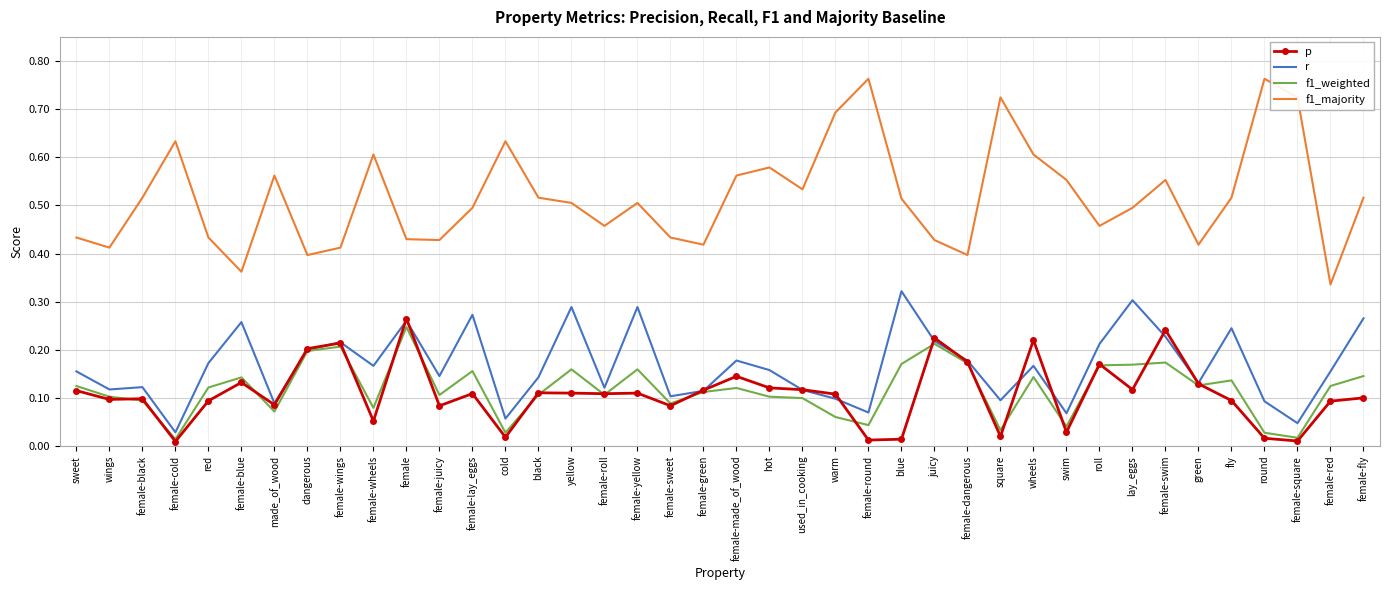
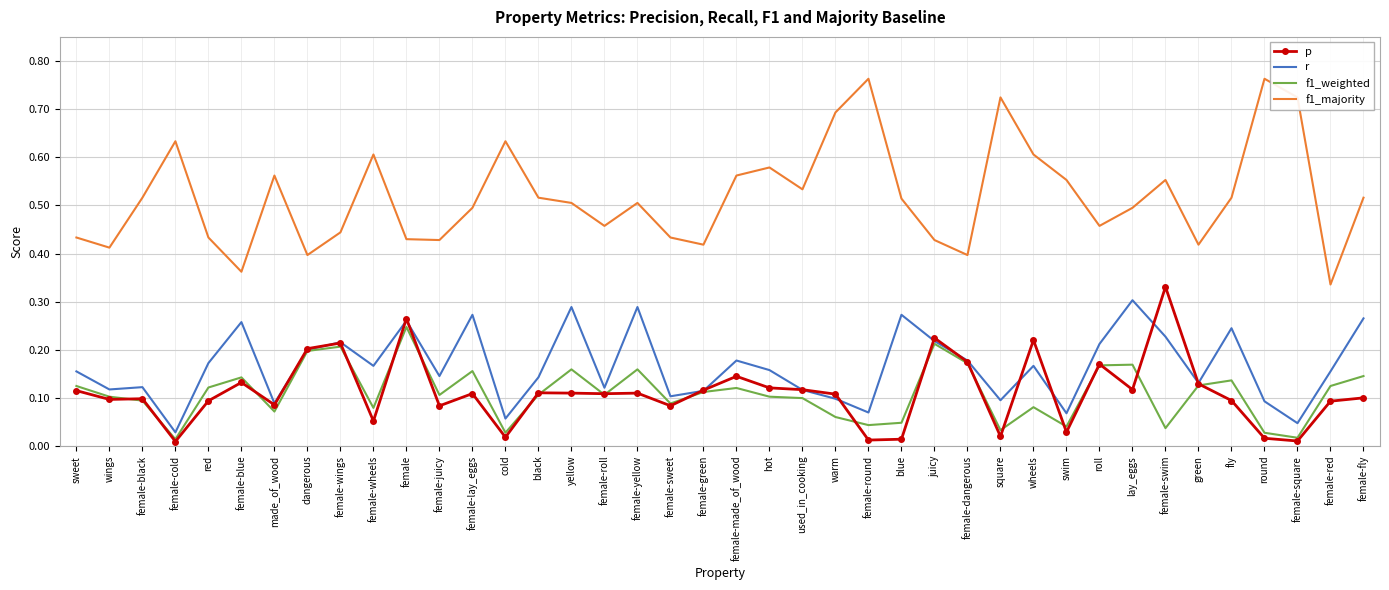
f1_majority, female-wings: 0.41 -> 0.44
r, blue: 0.32 -> 0.27
f1_weighted, blue: 0.17 -> 0.05
f1_weighted, wheels: 0.14 -> 0.08
p, female-swim: 0.24 -> 0.33
f1_weighted, female-swim: 0.17 -> 0.04
